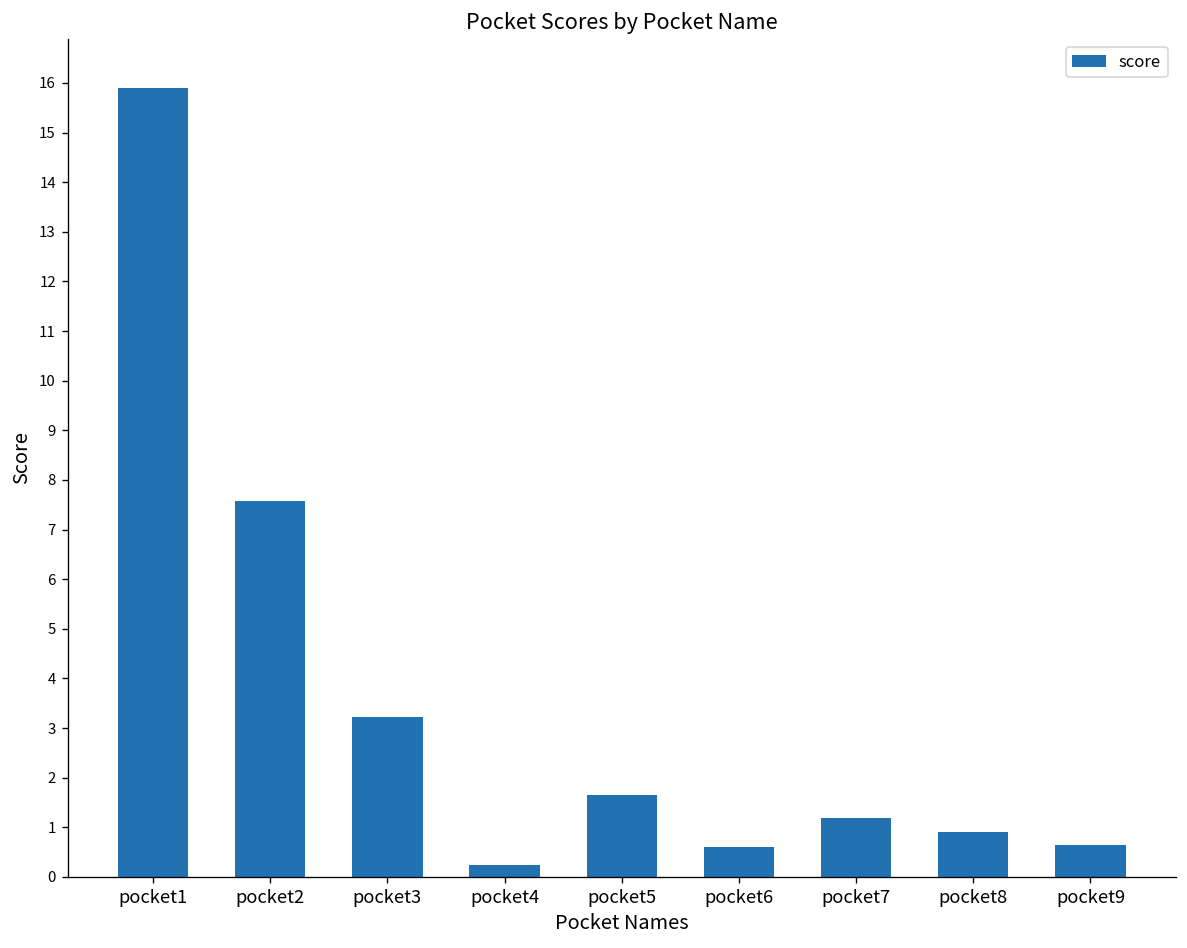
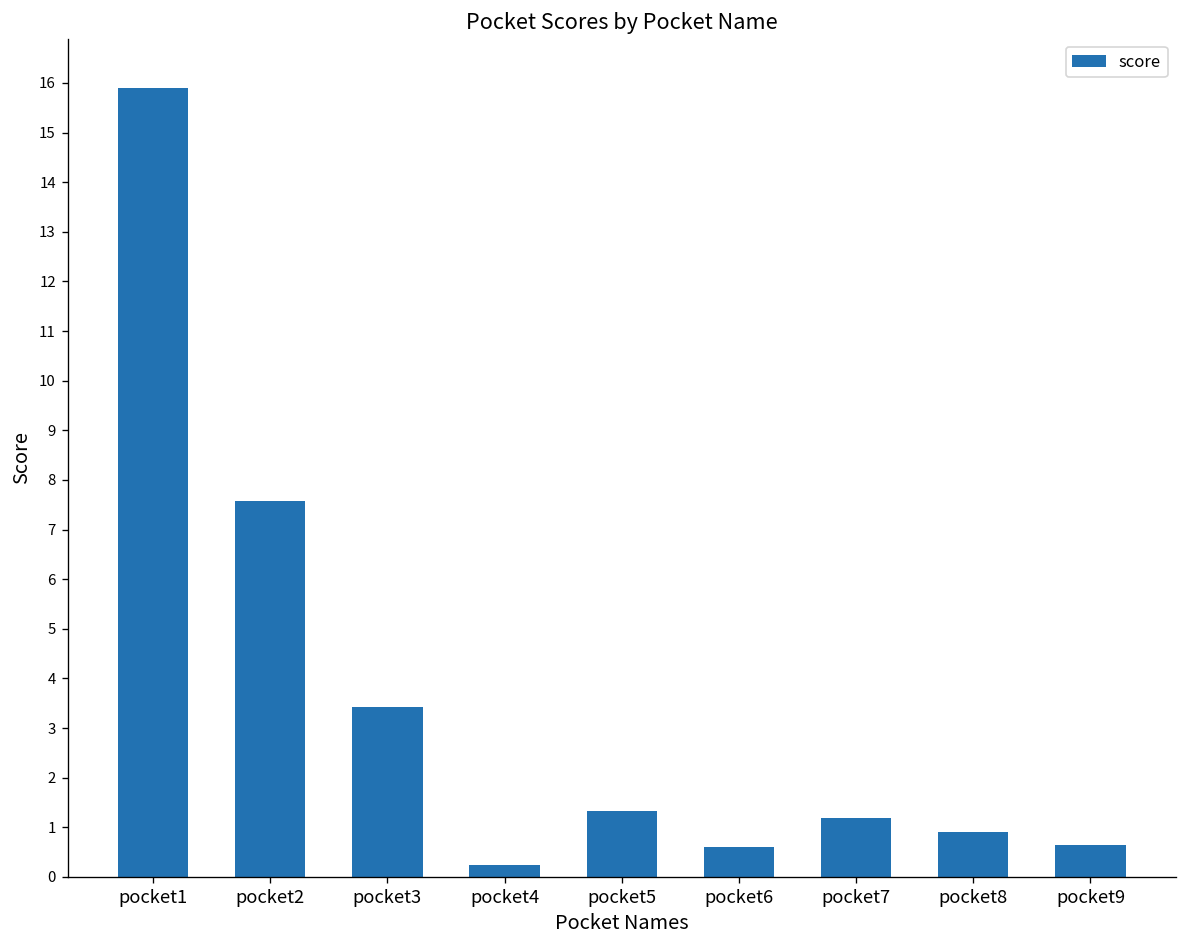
pocket3: 3.2 -> 3.4
pocket5: 1.6 -> 1.3
